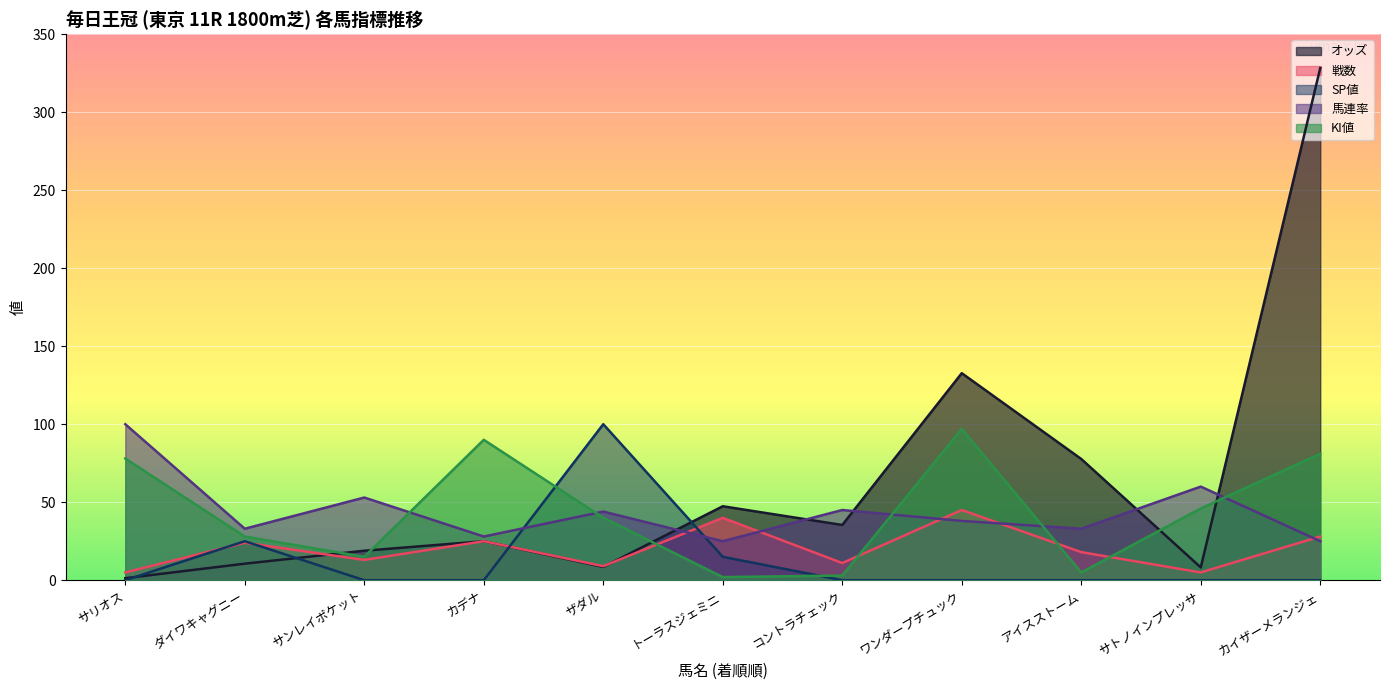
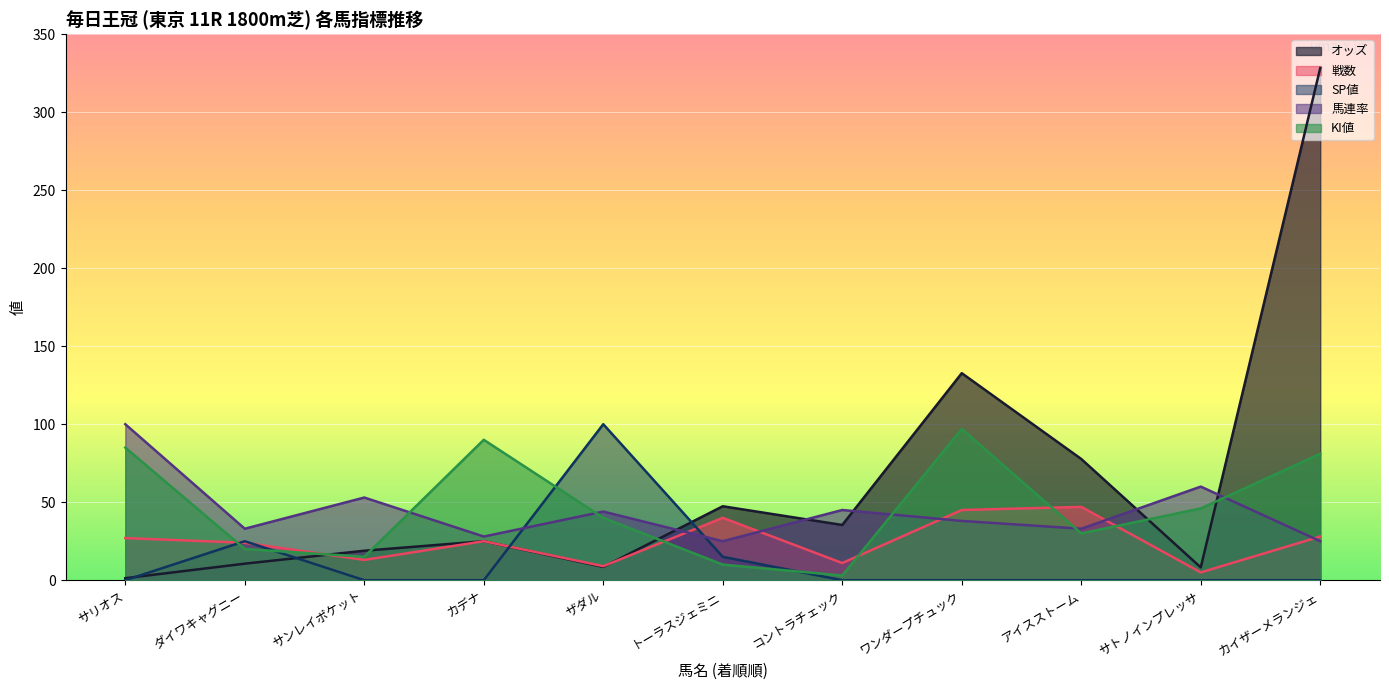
戦数, サリオス: 5 -> 27
KI値, サリオス: 78 -> 85
KI値, ダイワキャグニー: 28 -> 20
KI値, トーラスジェミニ: 2 -> 10
戦数, アイスストーム: 18 -> 47
KI値, アイスストーム: 5 -> 30
